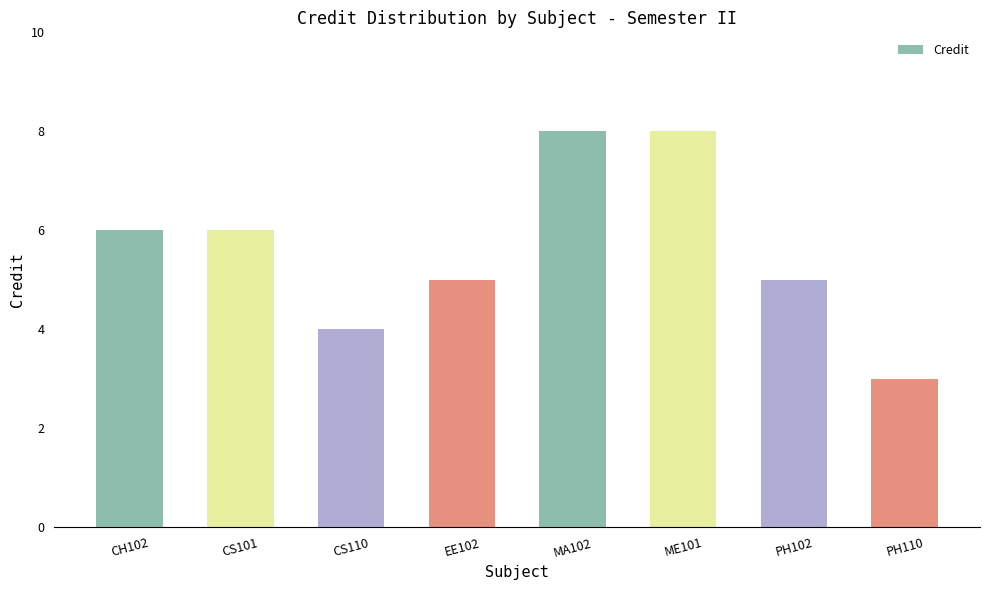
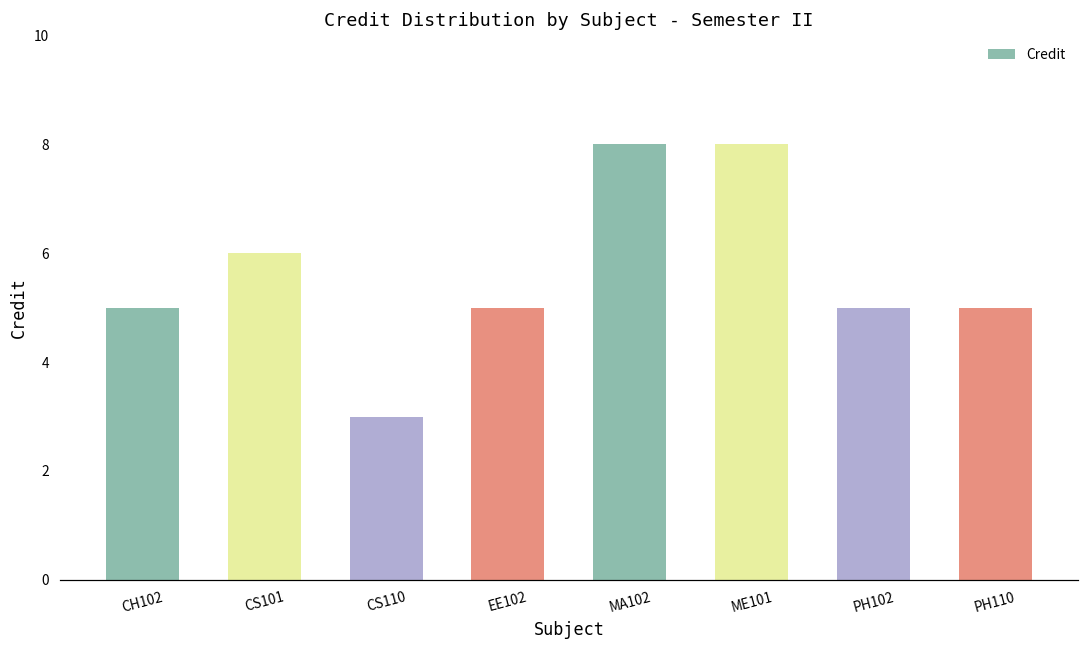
CH102: 6 -> 5
CS110: 4 -> 3
PH110: 3 -> 5
